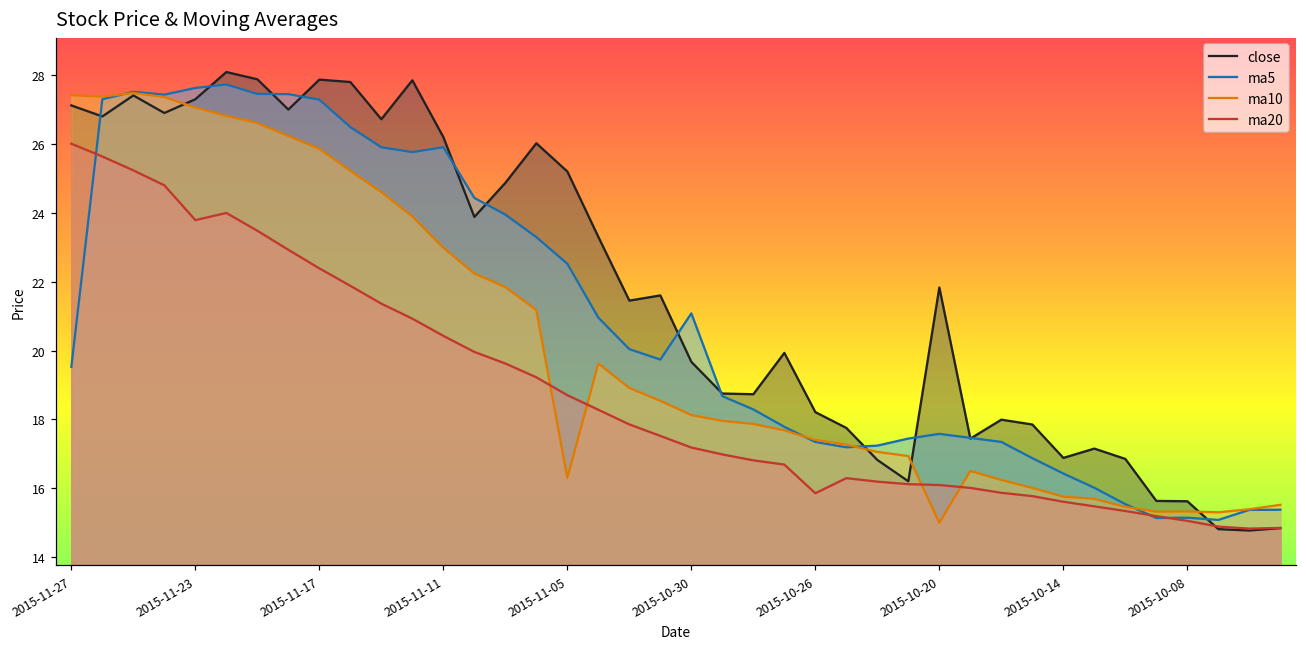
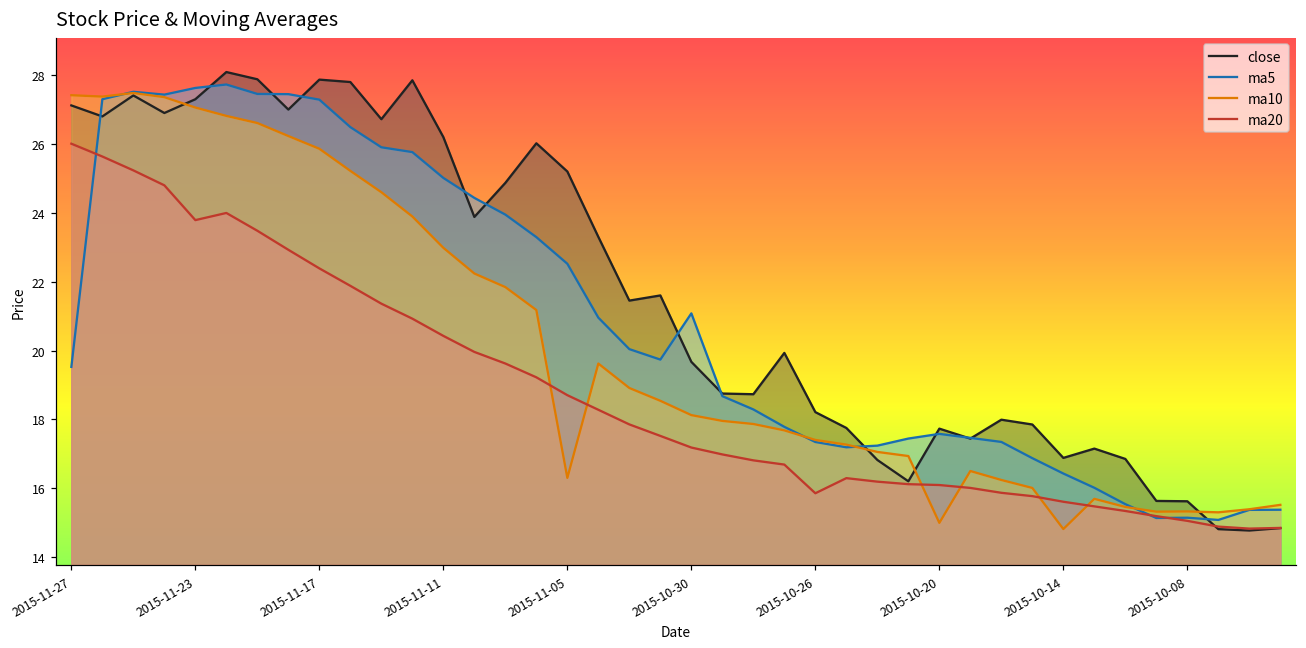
ma5, 2015-11-11: 25.9 -> 25.0
close, 2015-10-20: 21.8 -> 17.7
ma10, 2015-10-14: 15.8 -> 14.8
